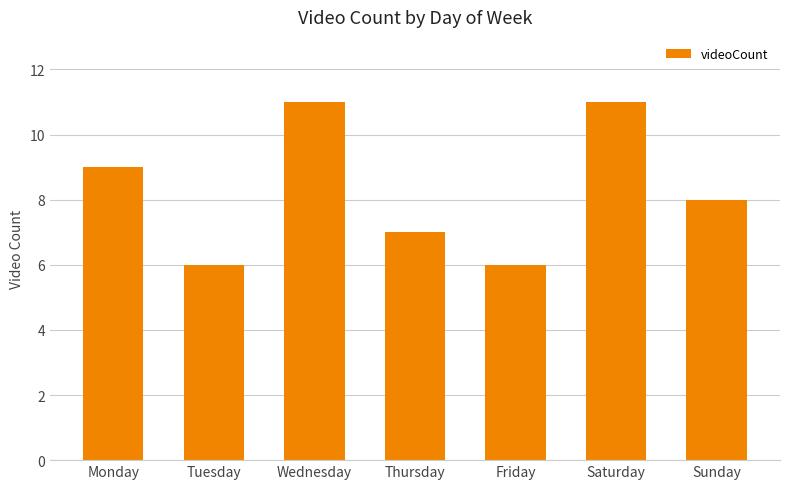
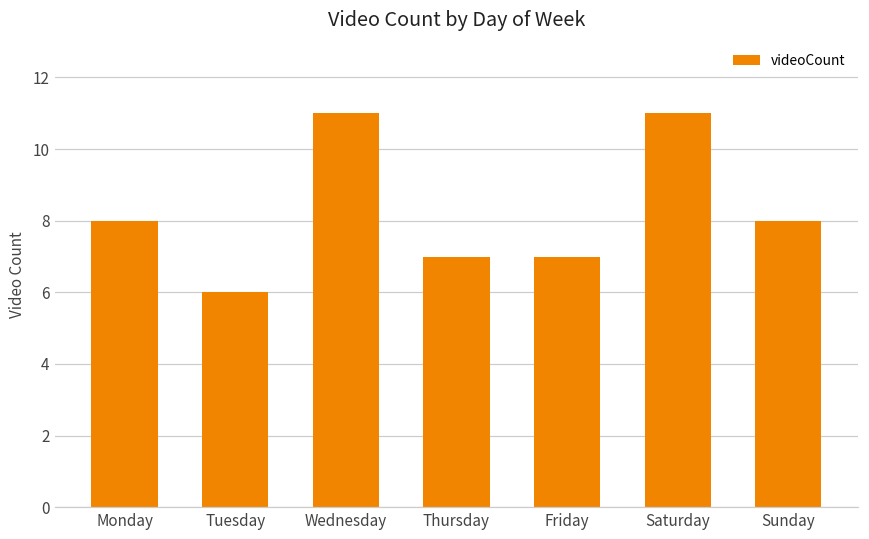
Monday: 9 -> 8
Friday: 6 -> 7
